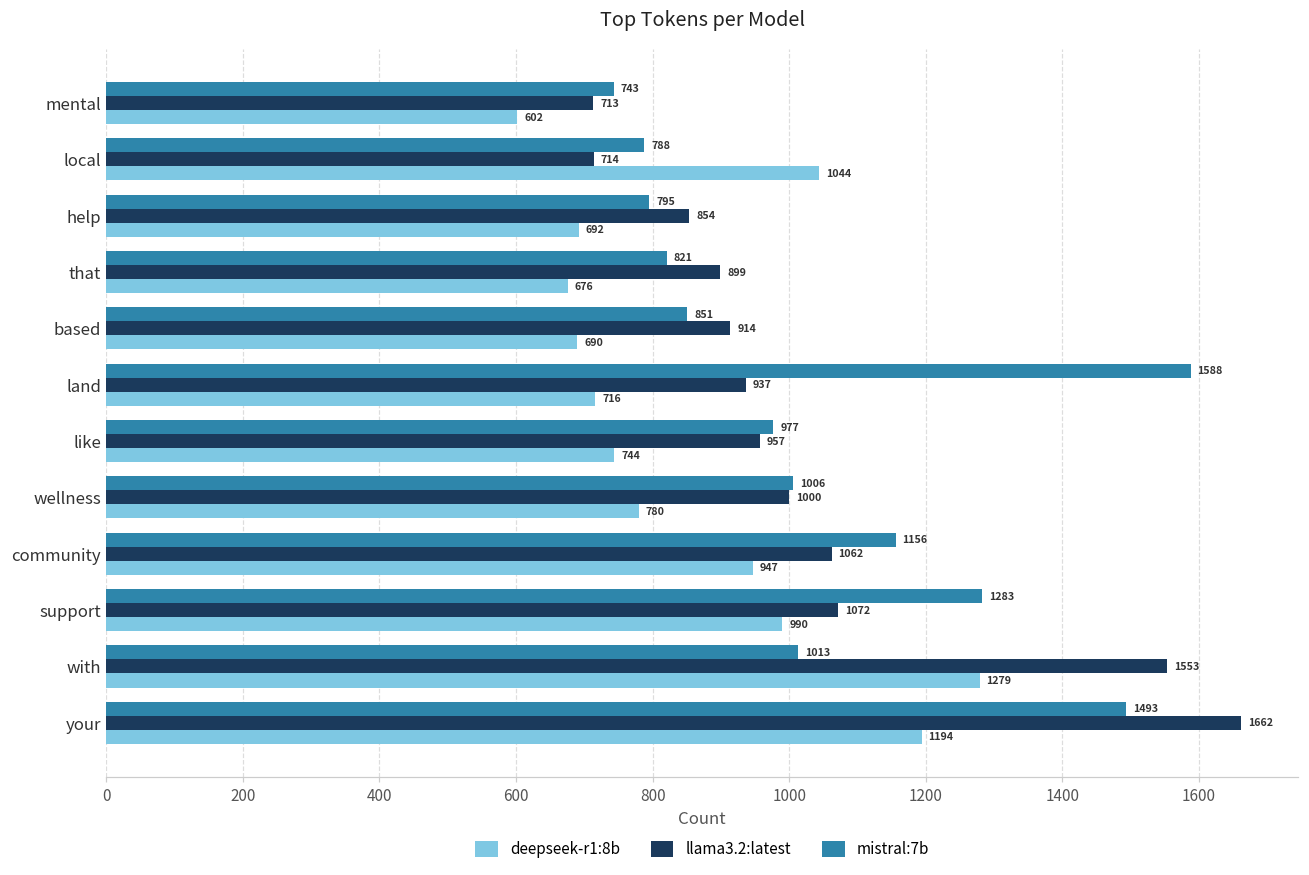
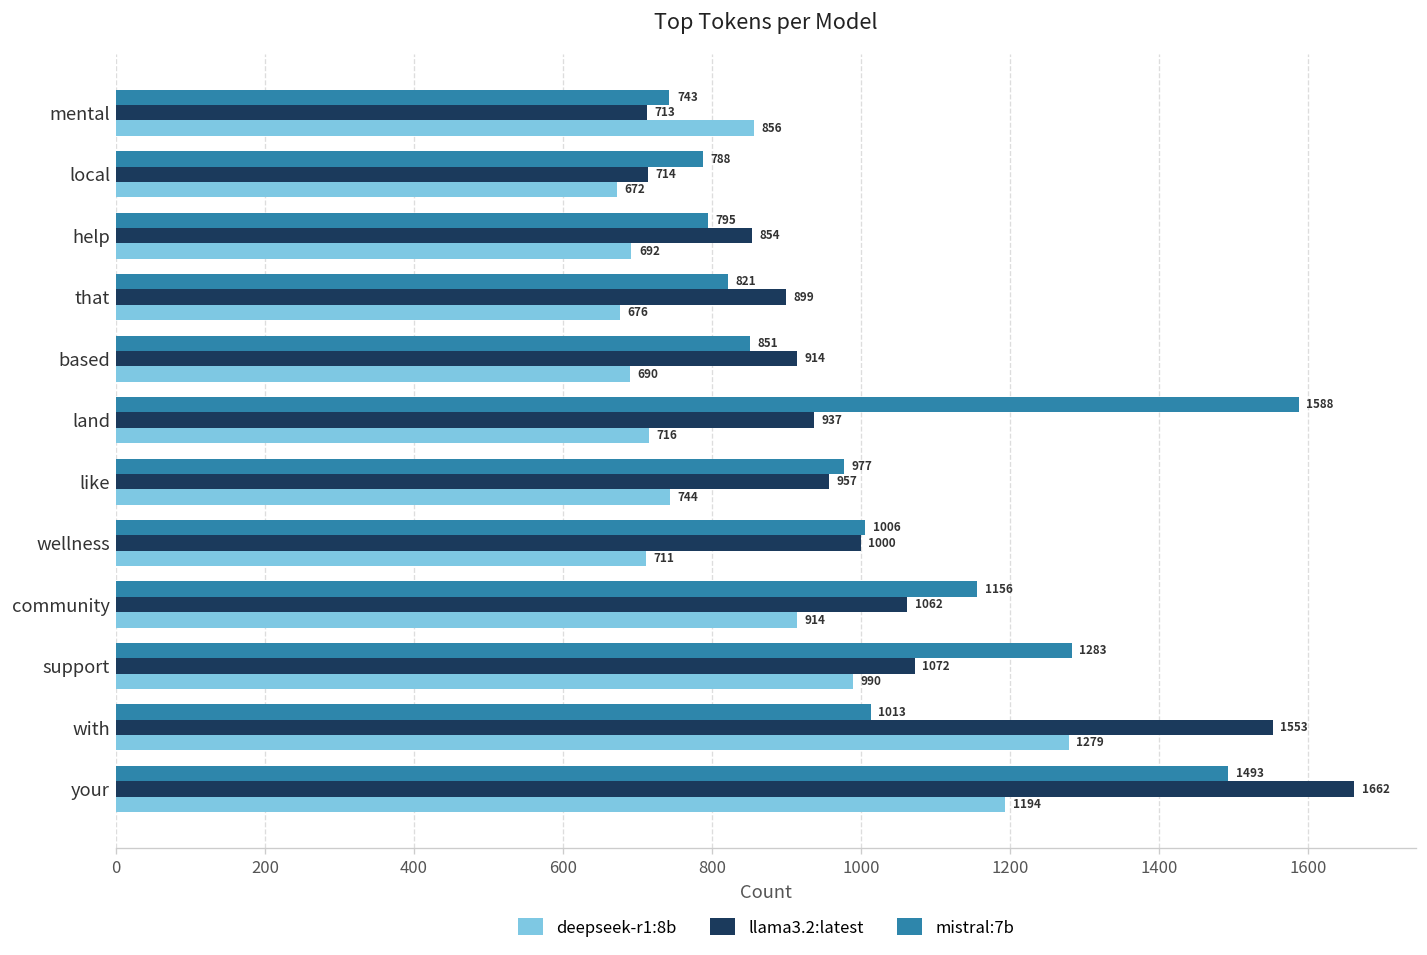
deepseek-r1:8b, mental: 602 -> 856
deepseek-r1:8b, local: 1044 -> 672
deepseek-r1:8b, wellness: 780 -> 711
deepseek-r1:8b, community: 947 -> 914
